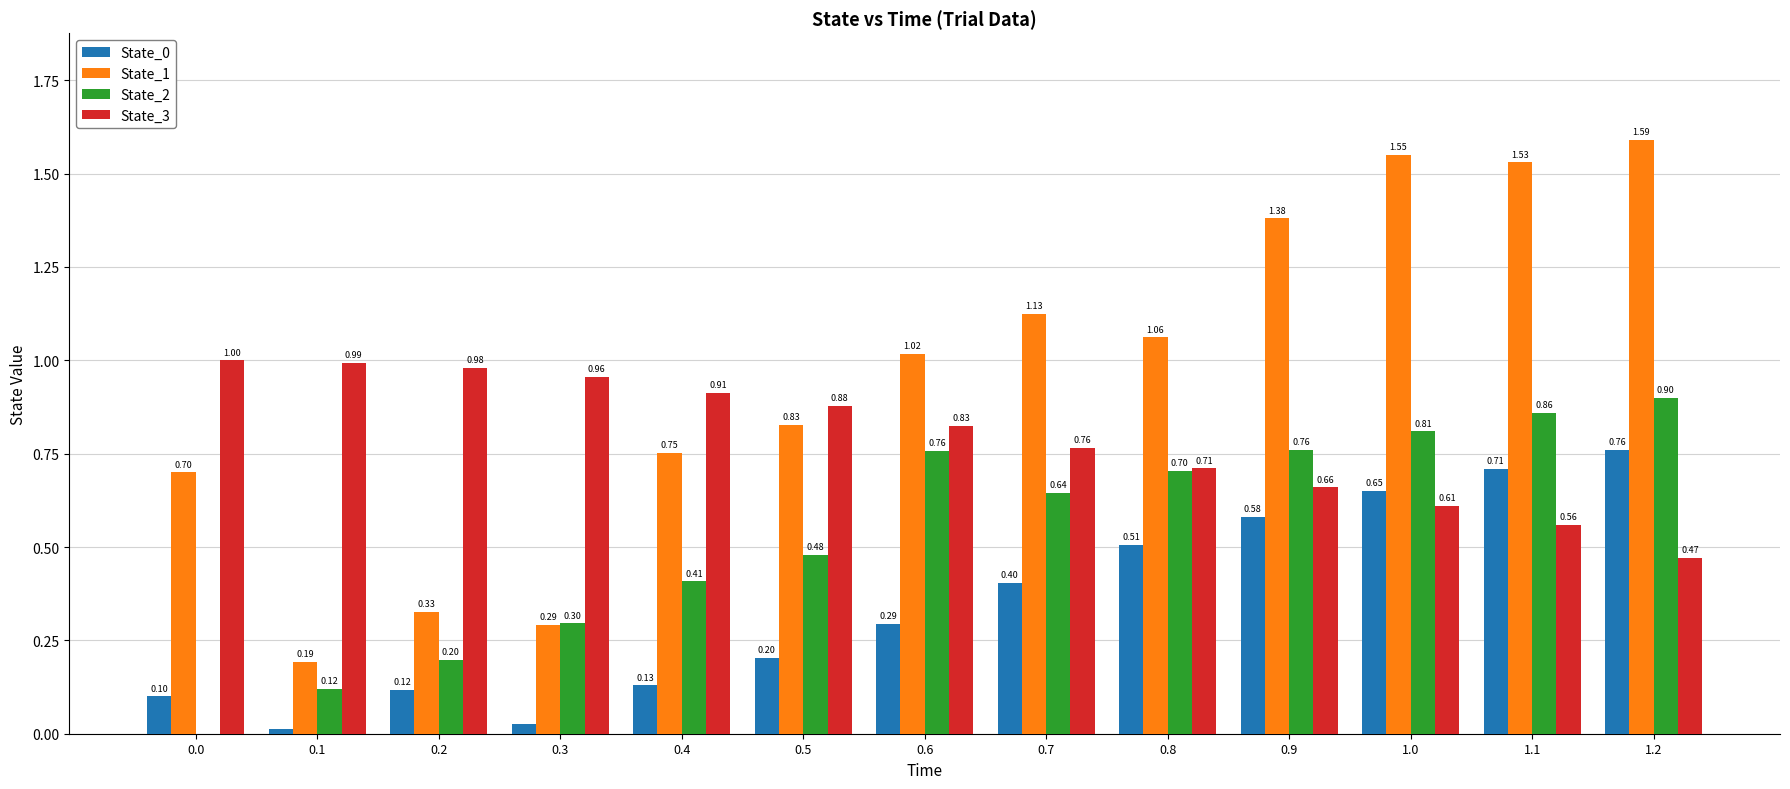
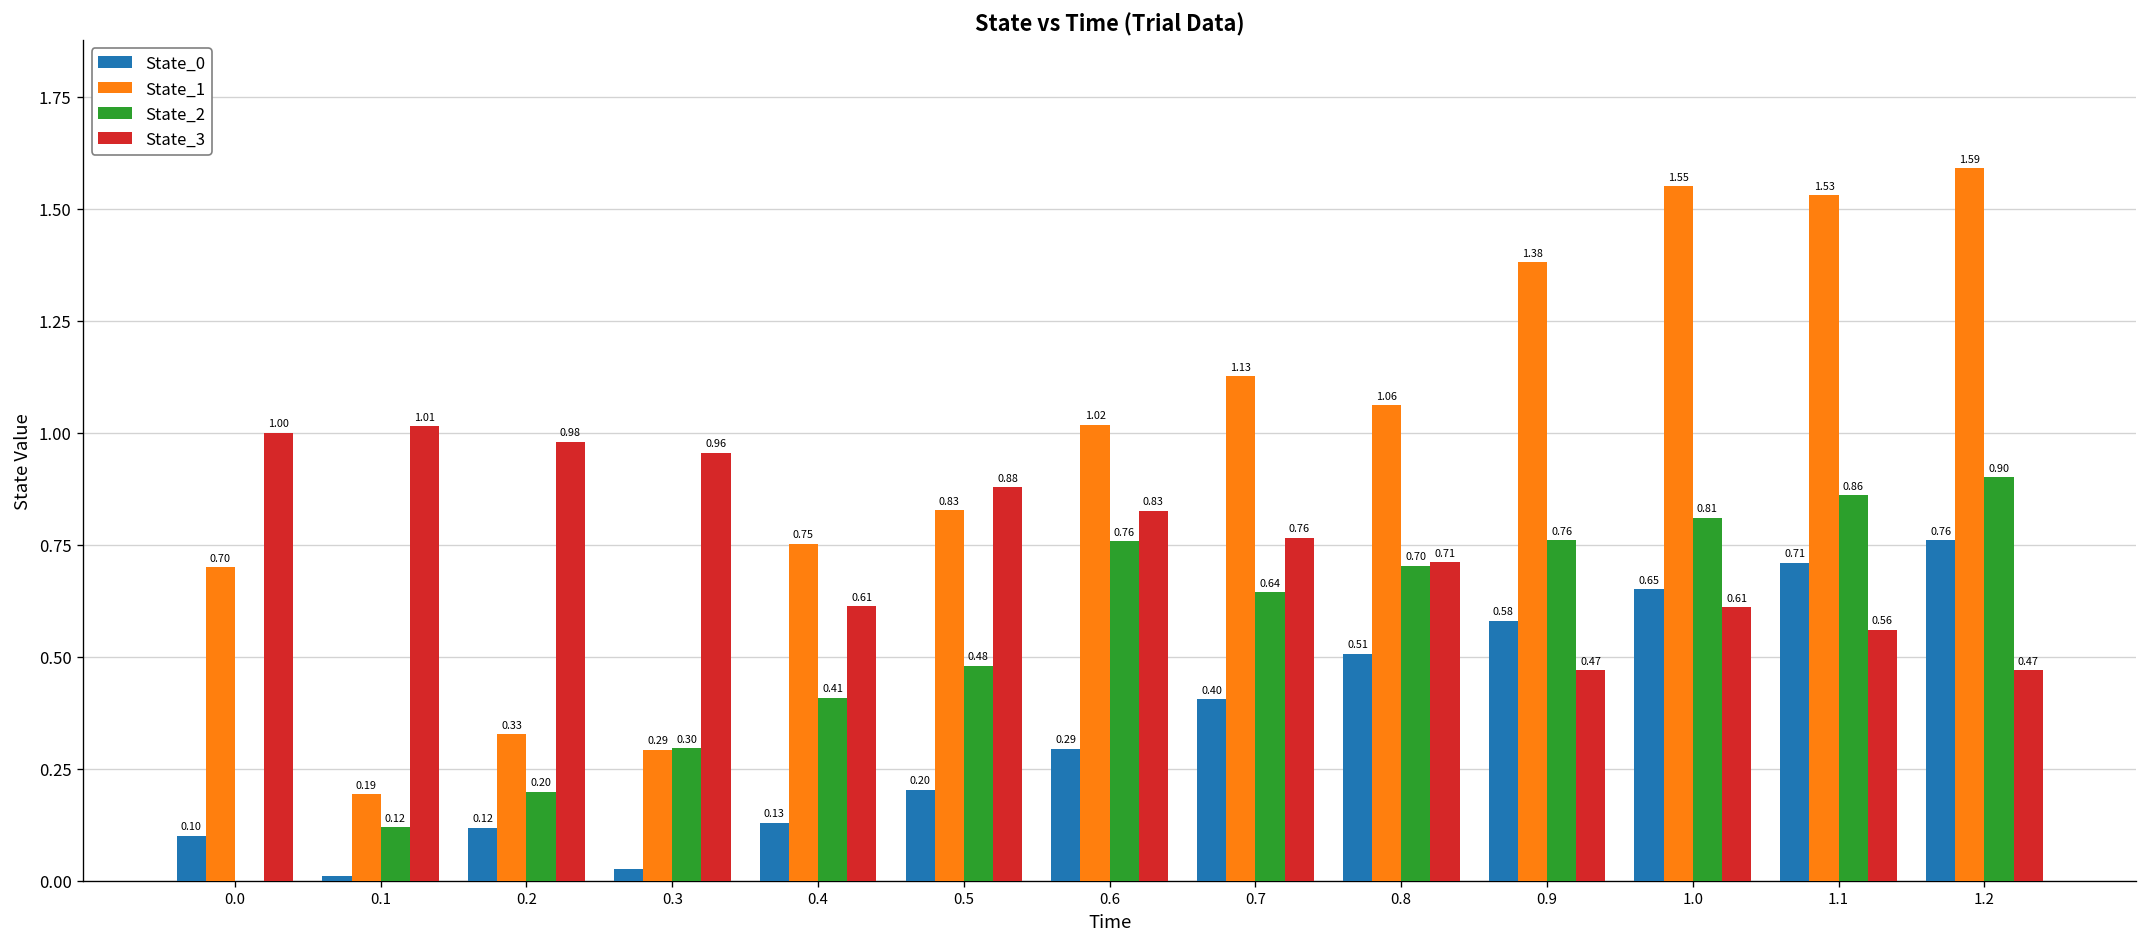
State_3, 0.1: 0.99 -> 1.01
State_3, 0.4: 0.91 -> 0.61
State_3, 0.9: 0.66 -> 0.47
